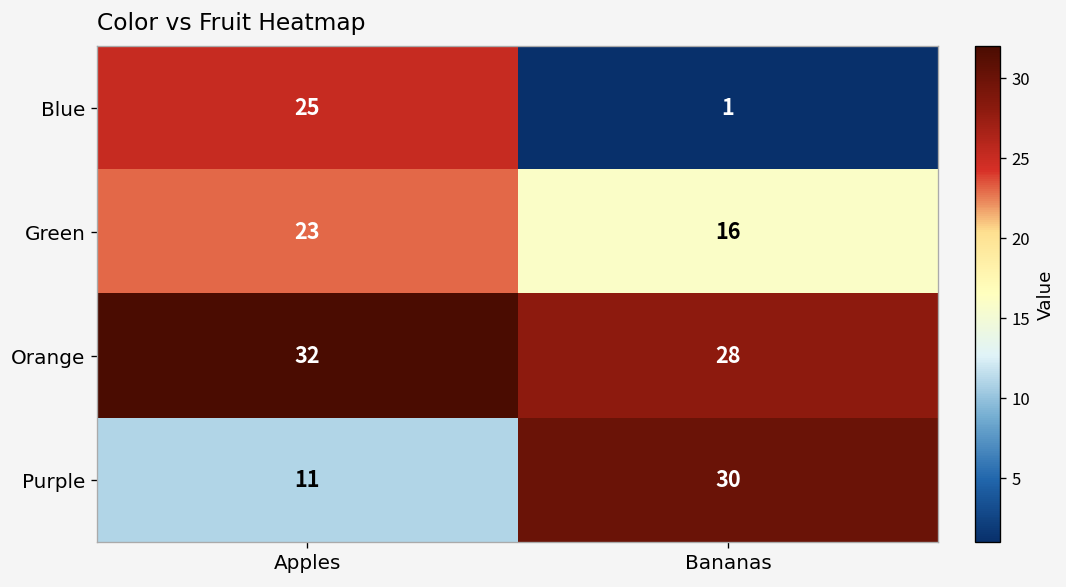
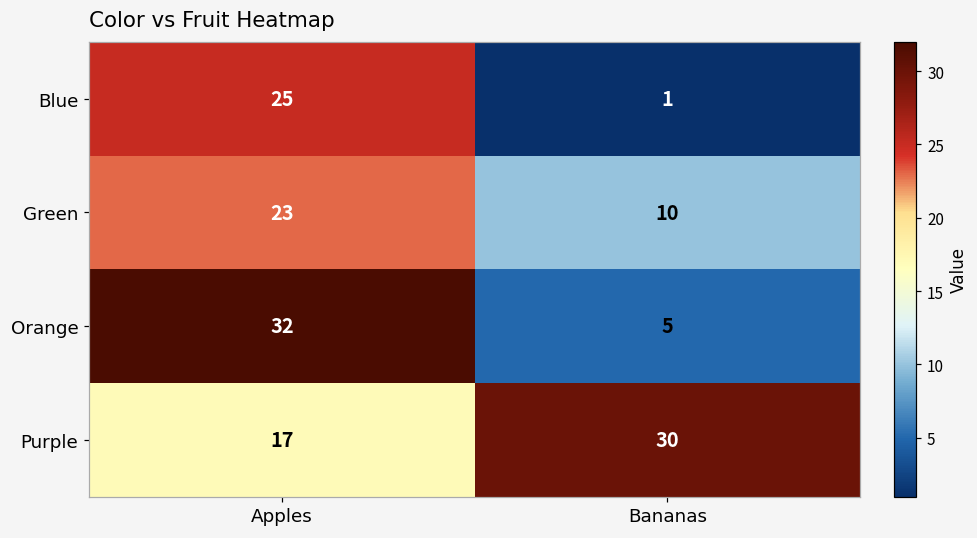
Green, Bananas: 16 -> 10
Orange, Bananas: 28 -> 5
Purple, Apples: 11 -> 17
